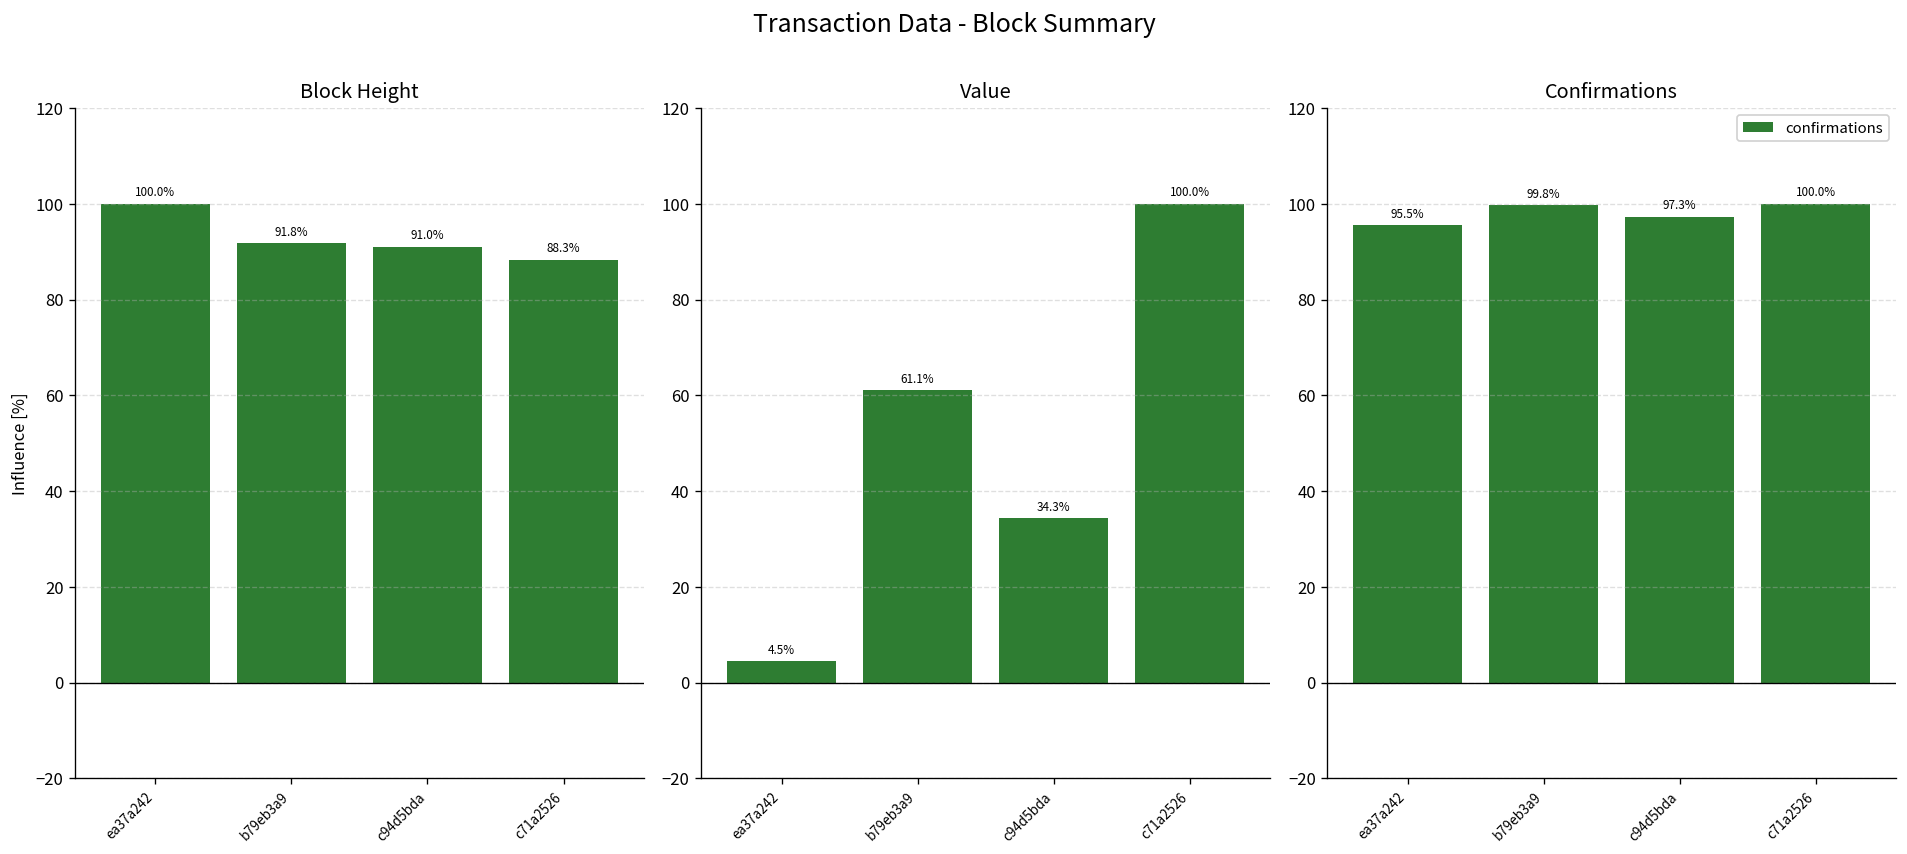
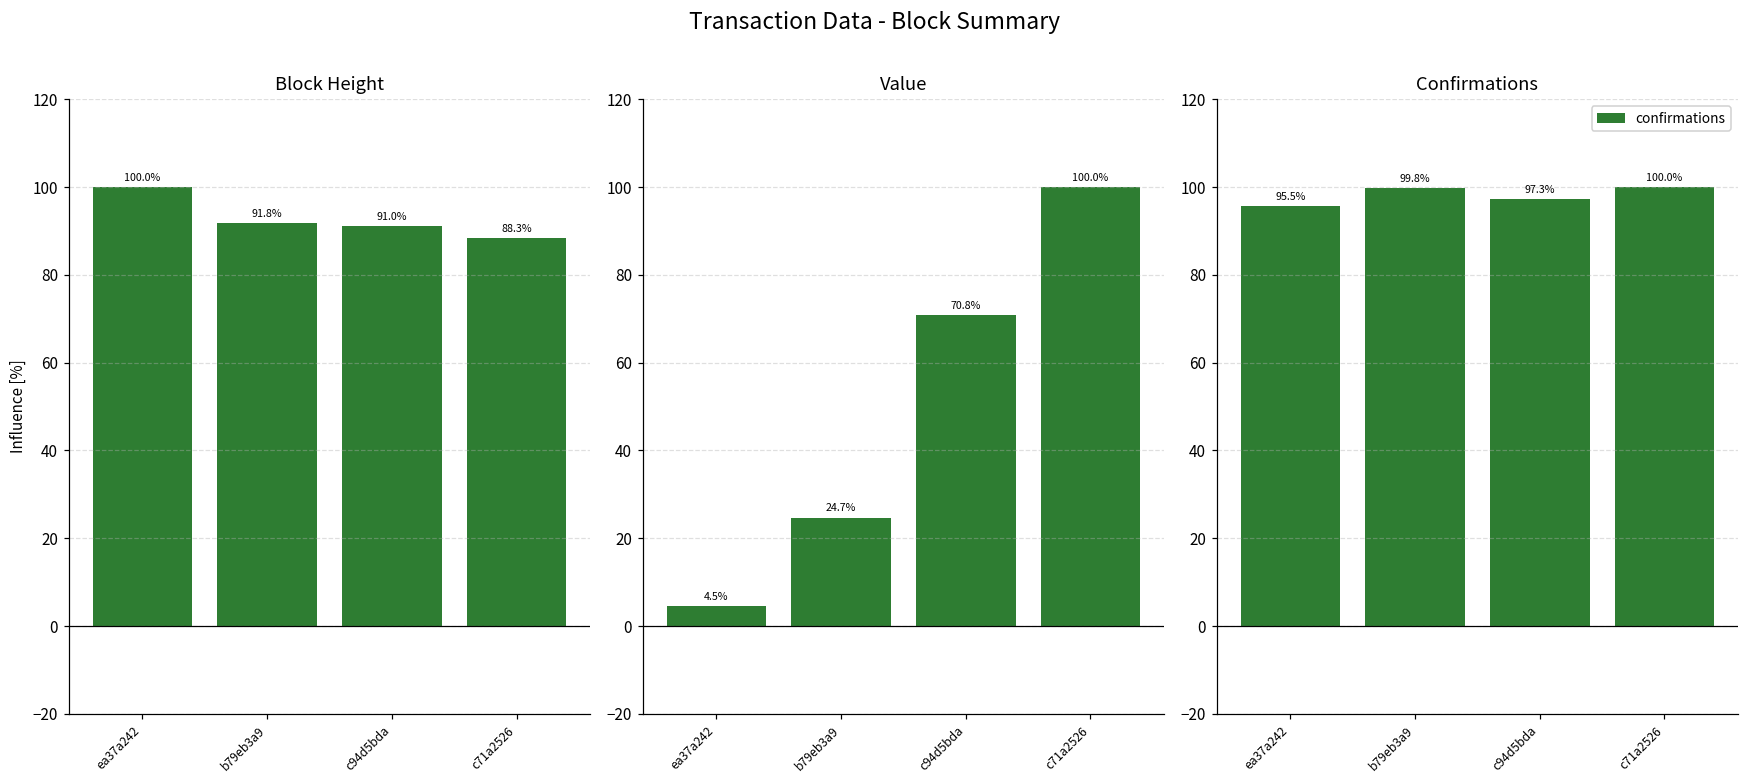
Value, b79eb3a9: 61.1% -> 24.7%
Value, c94d5bda: 34.3% -> 70.8%
